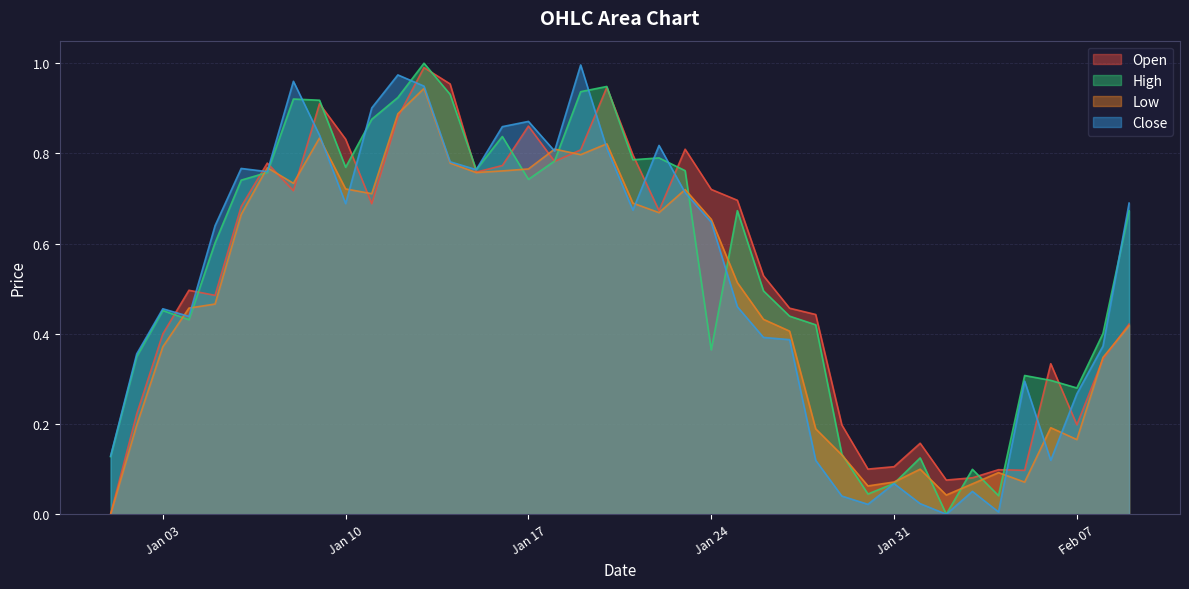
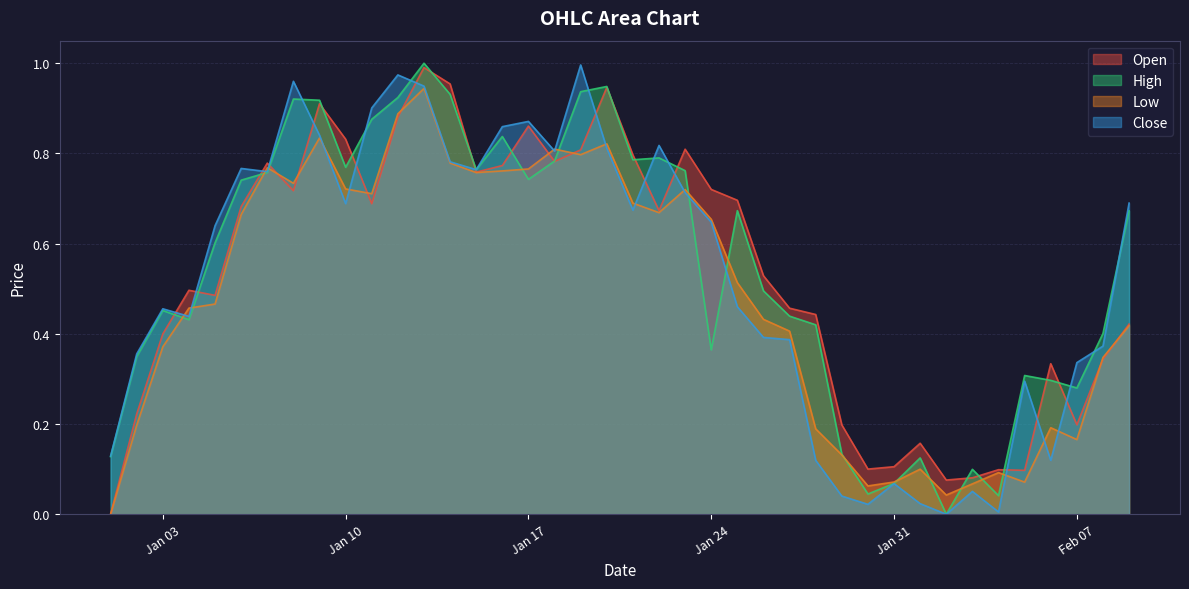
Close, Feb 07: 0.27 -> 0.34
